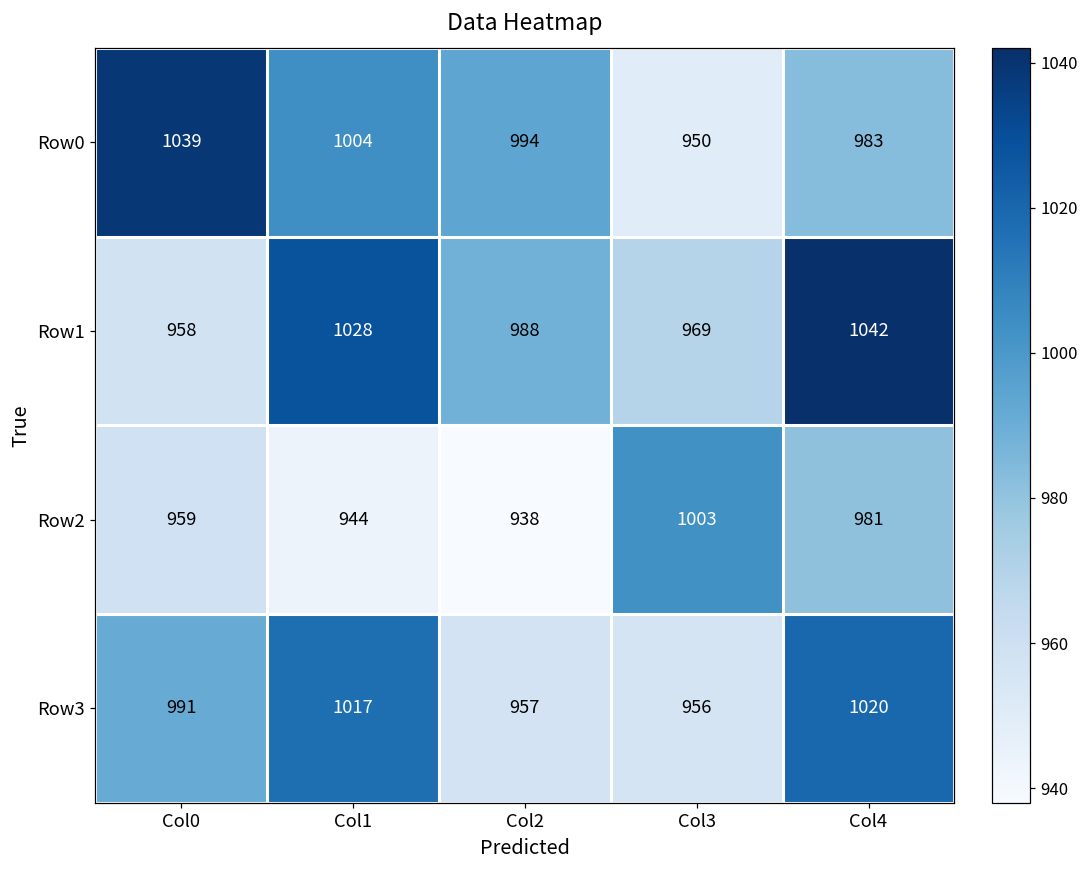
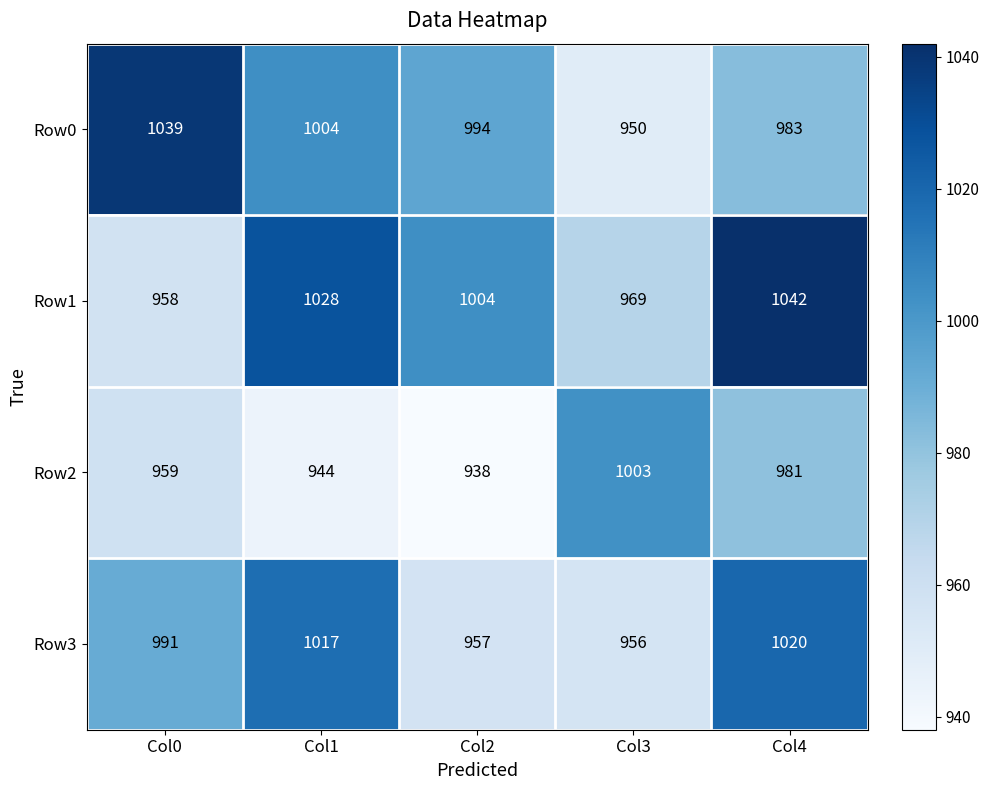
Row1, Col2: 988 -> 1004
